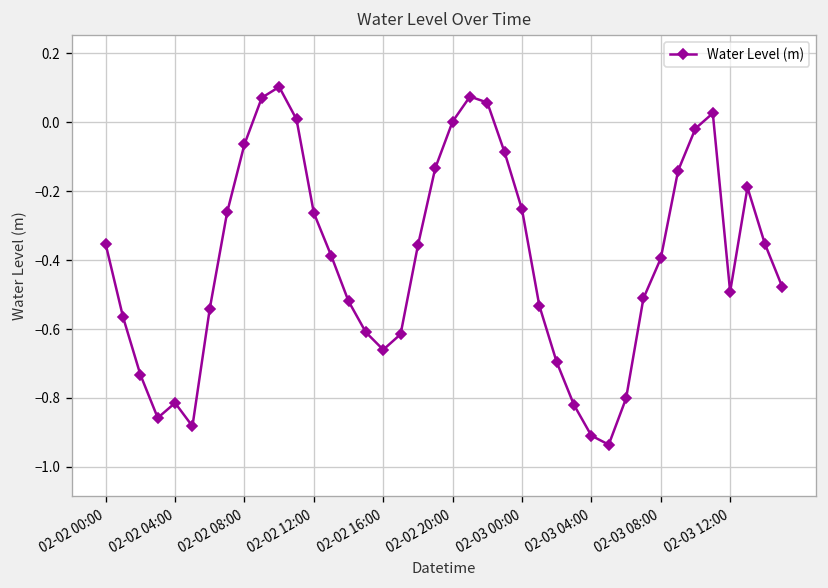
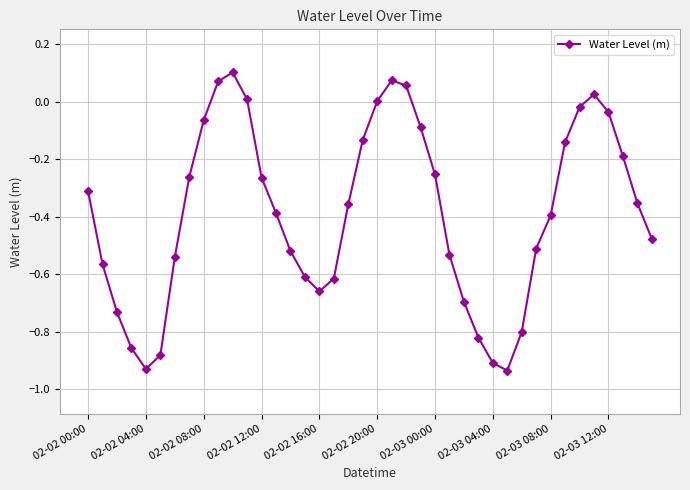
02-02 00:00: -0.35 -> -0.31
02-02 04:00: -0.81 -> -0.93
02-03 12:00: -0.49 -> -0.04
